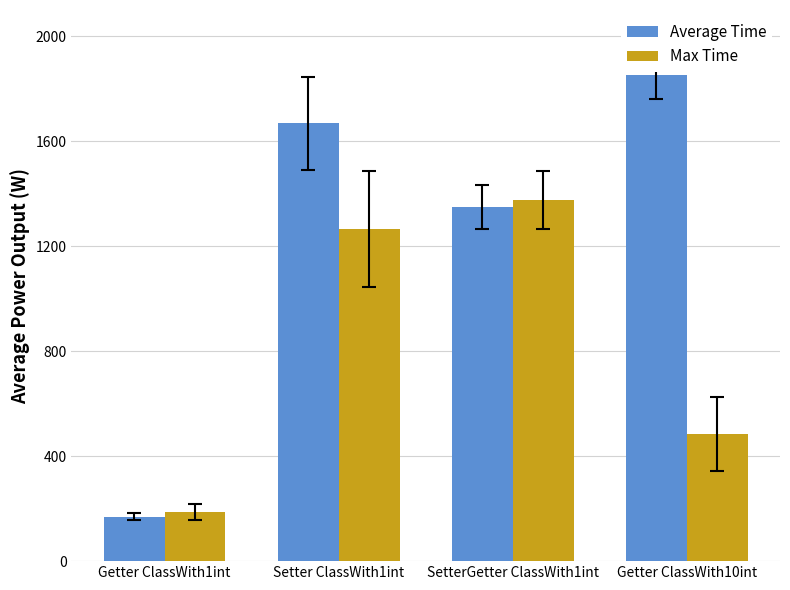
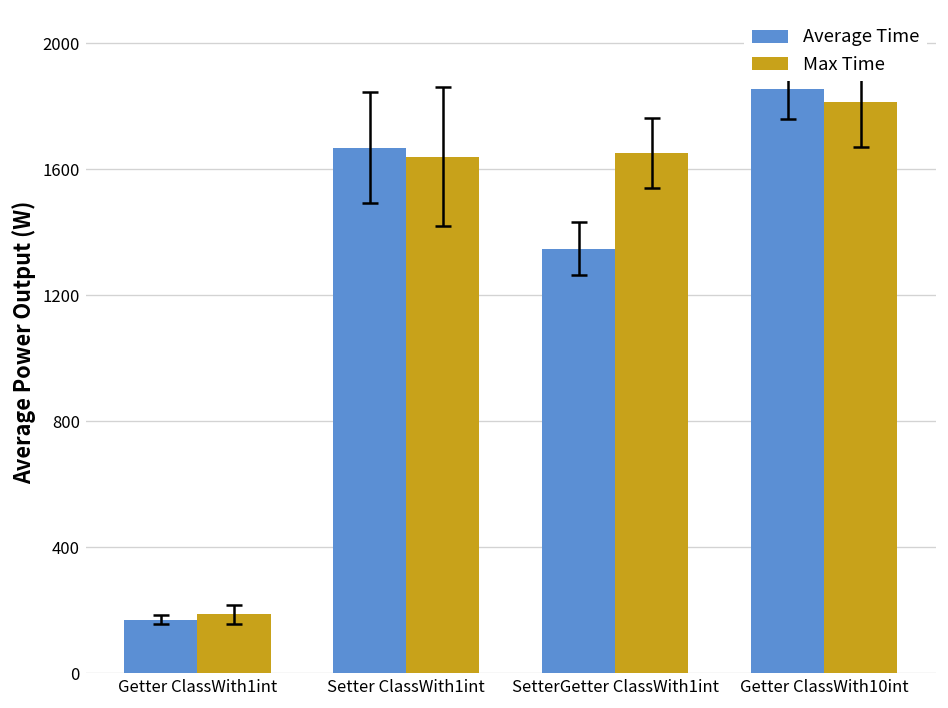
Max Time, Setter ClassWith1int: 1270 -> 1640
Max Time, SetterGetter ClassWith1int: 1380 -> 1650
Max Time, Getter ClassWith10int: 480 -> 1810
